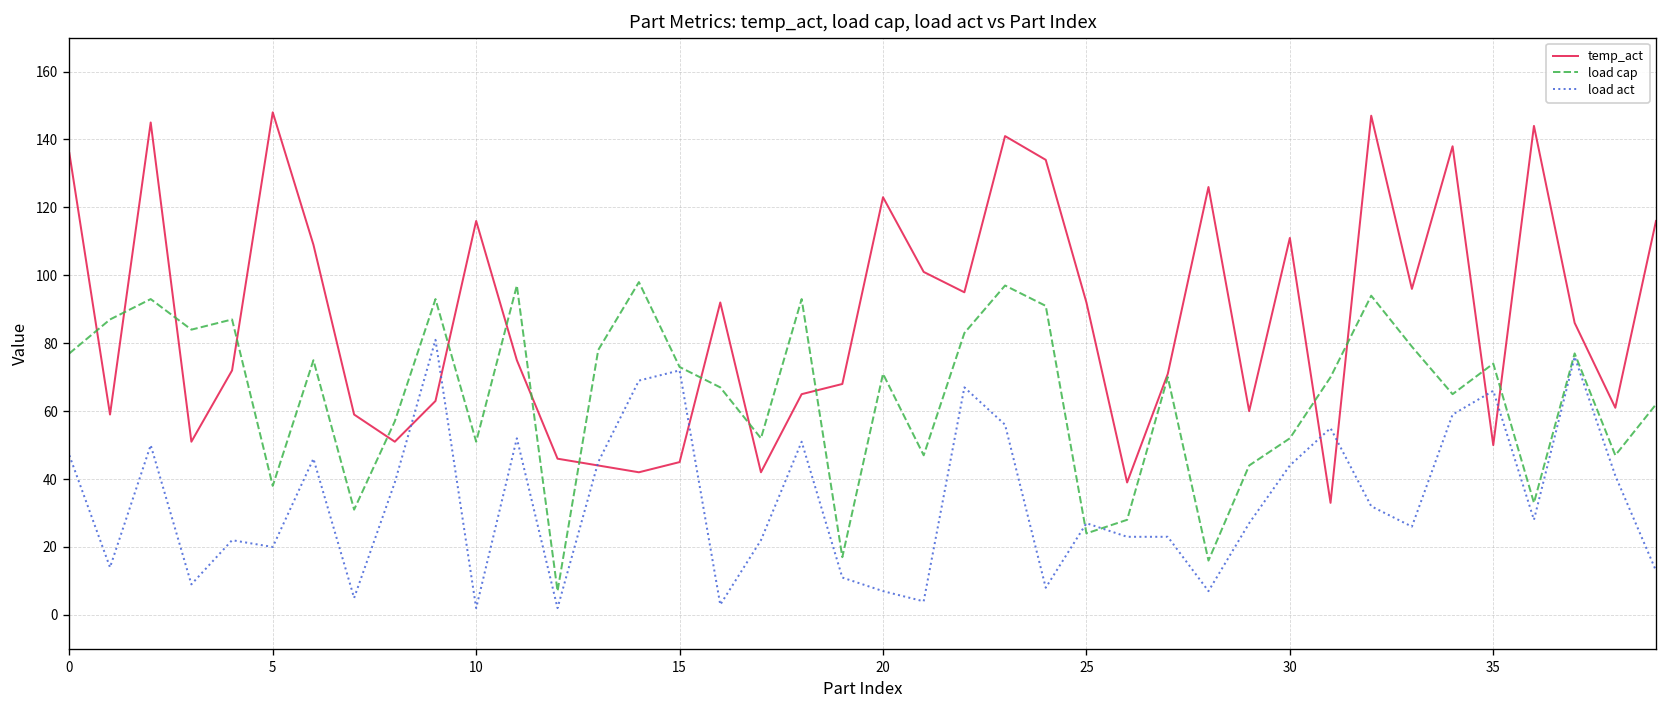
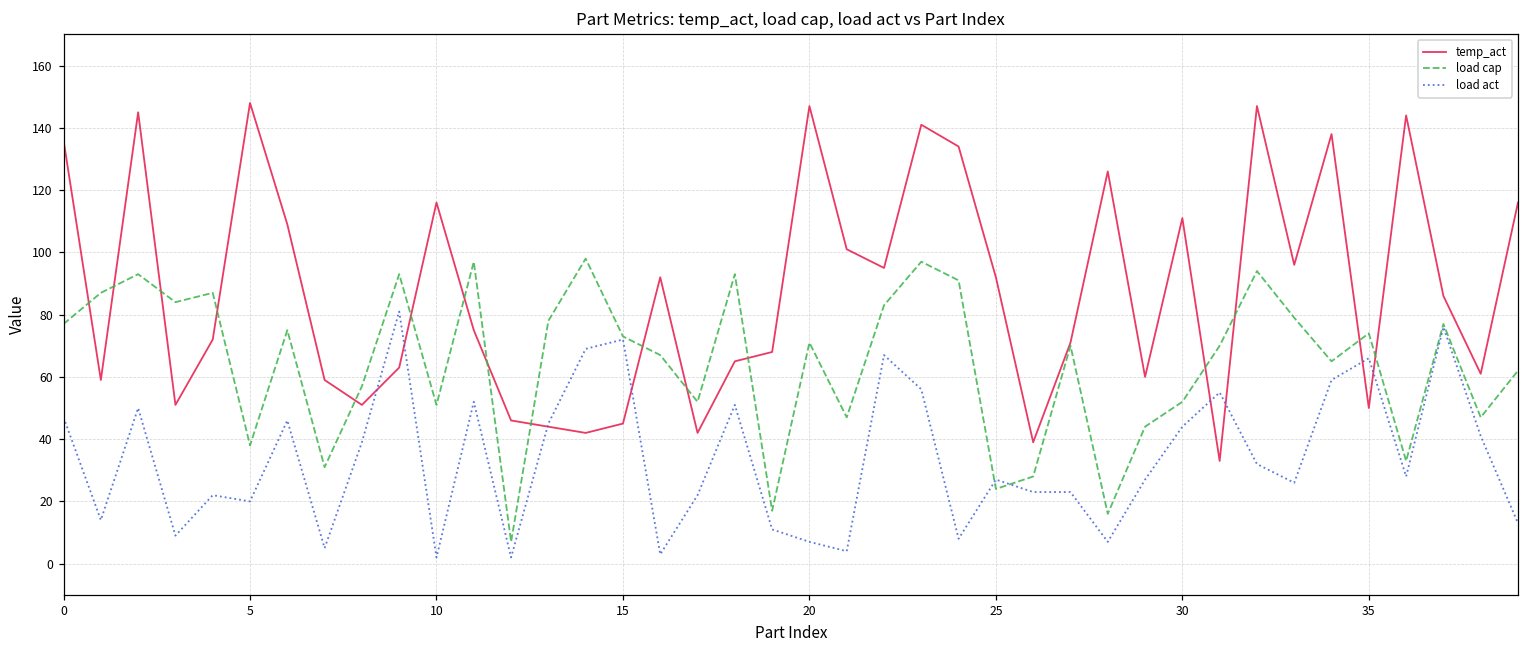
temp_act, 20: 123 -> 147
